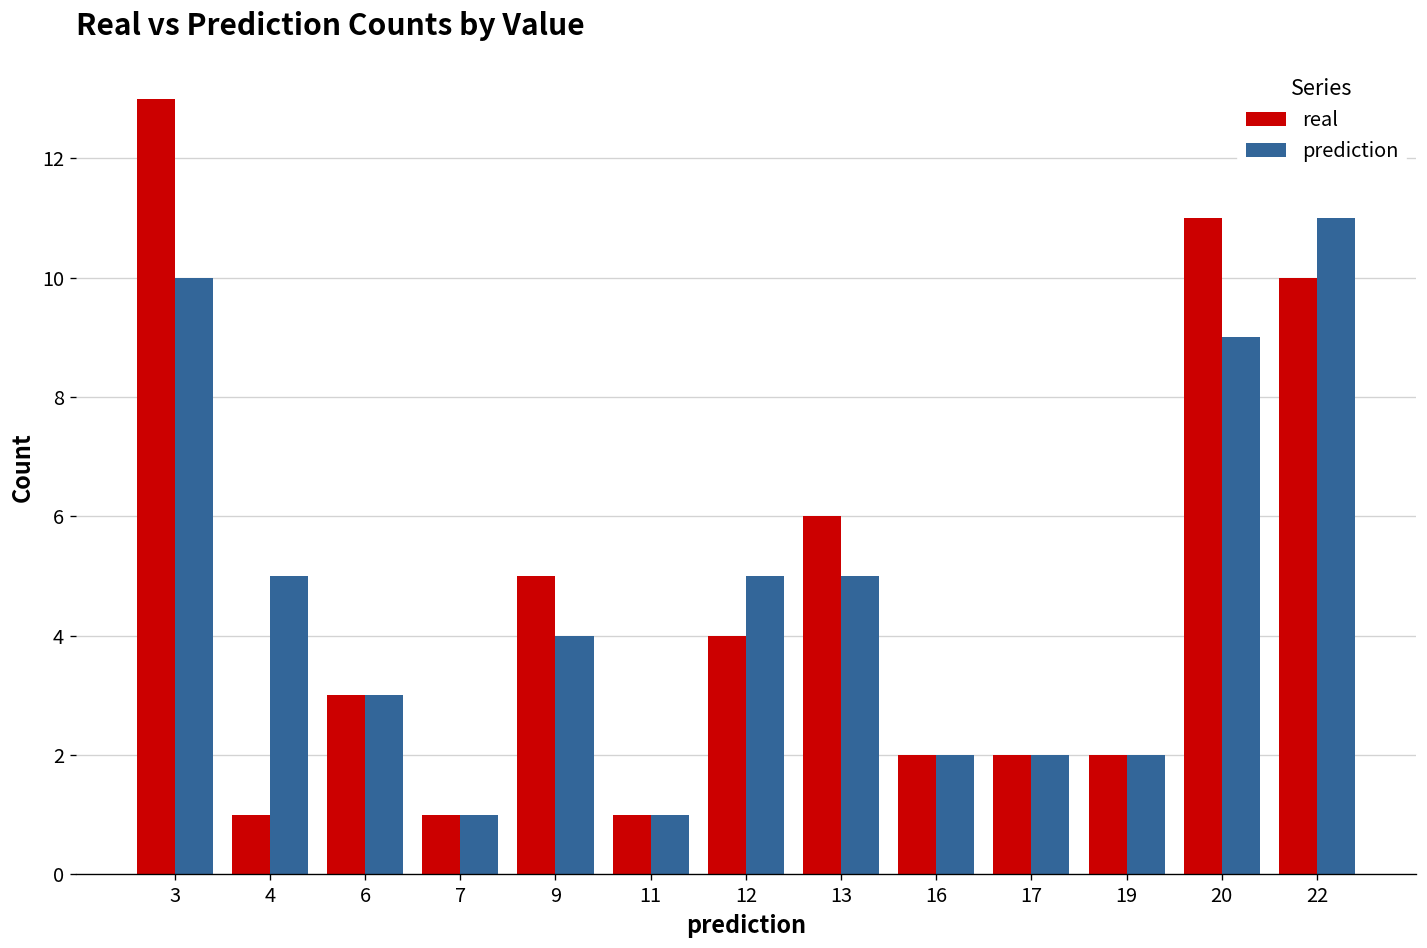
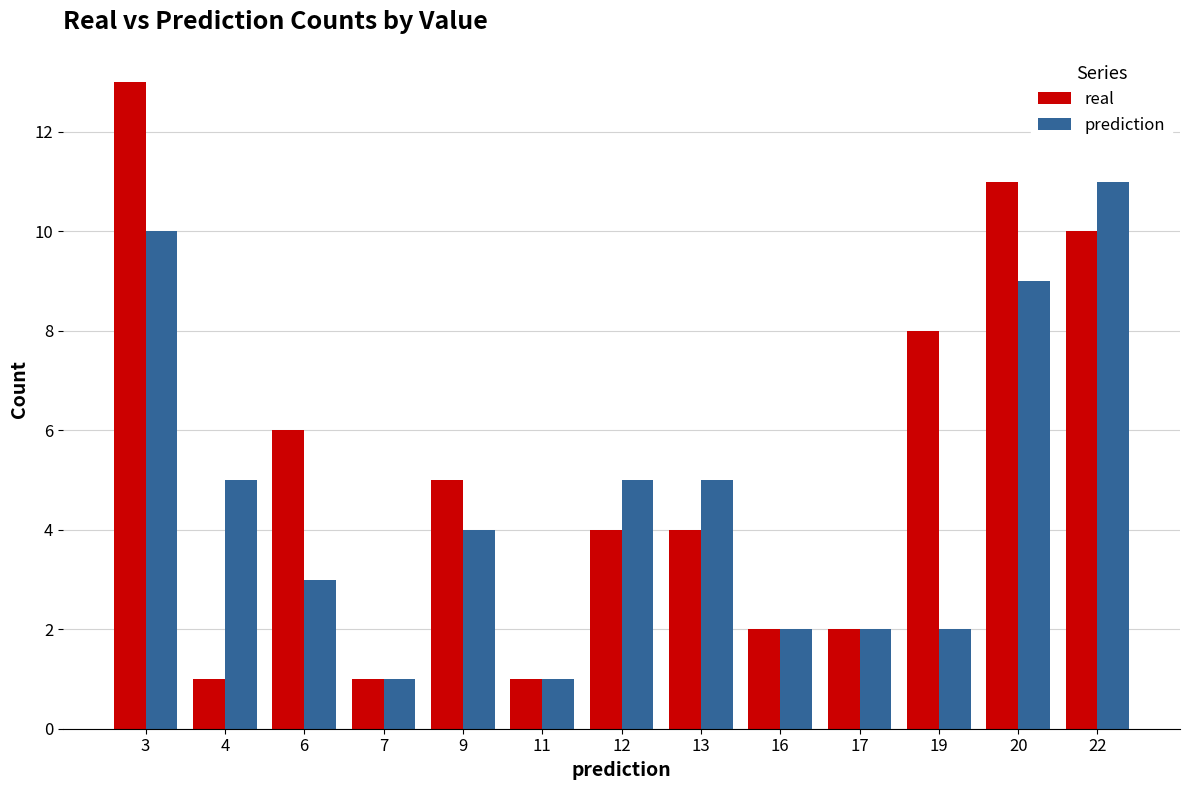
real, 6: 3 -> 6
real, 13: 6 -> 4
real, 19: 2 -> 8
